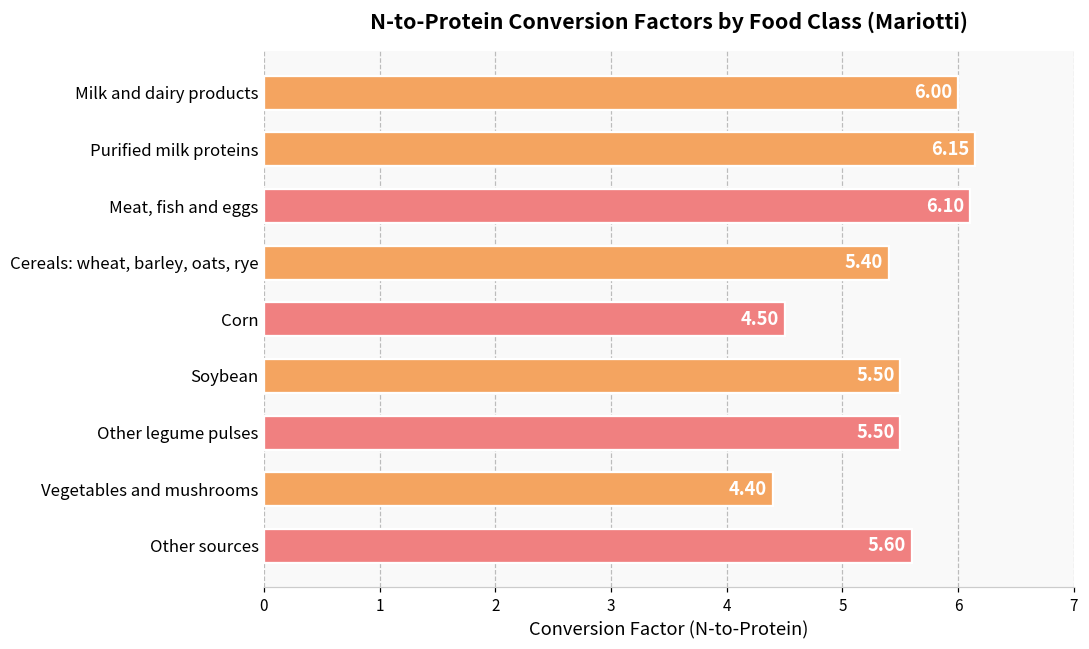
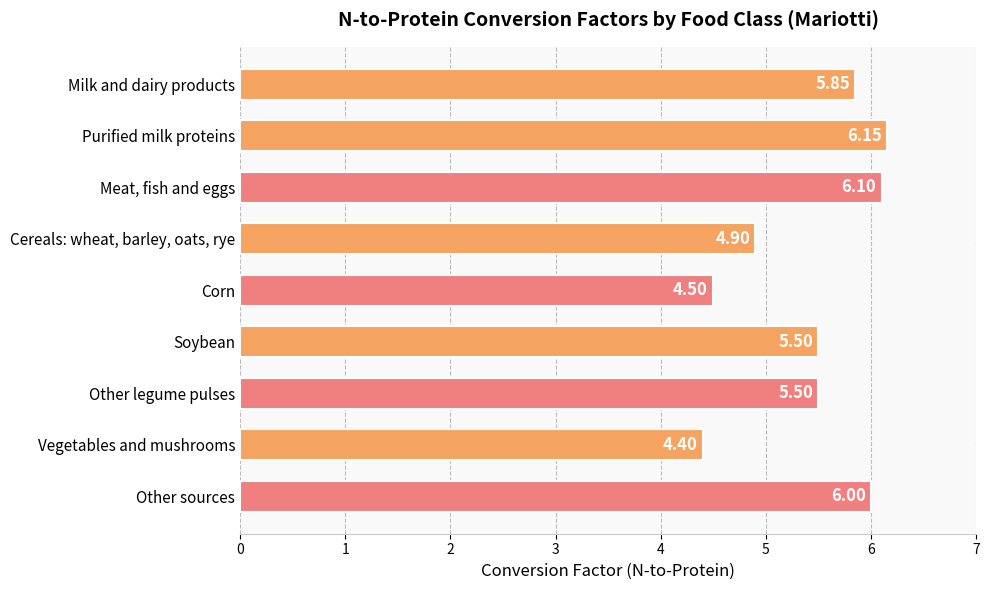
Milk and dairy products: 6.00 -> 5.85
Cereals: wheat, barley, oats, rye: 5.40 -> 4.90
Other sources: 5.60 -> 6.00
